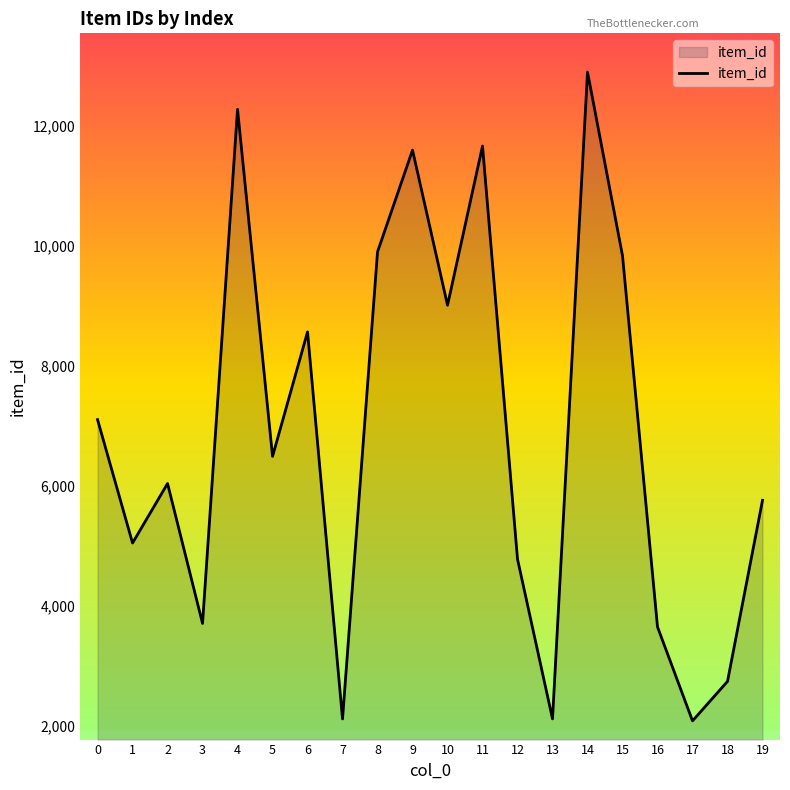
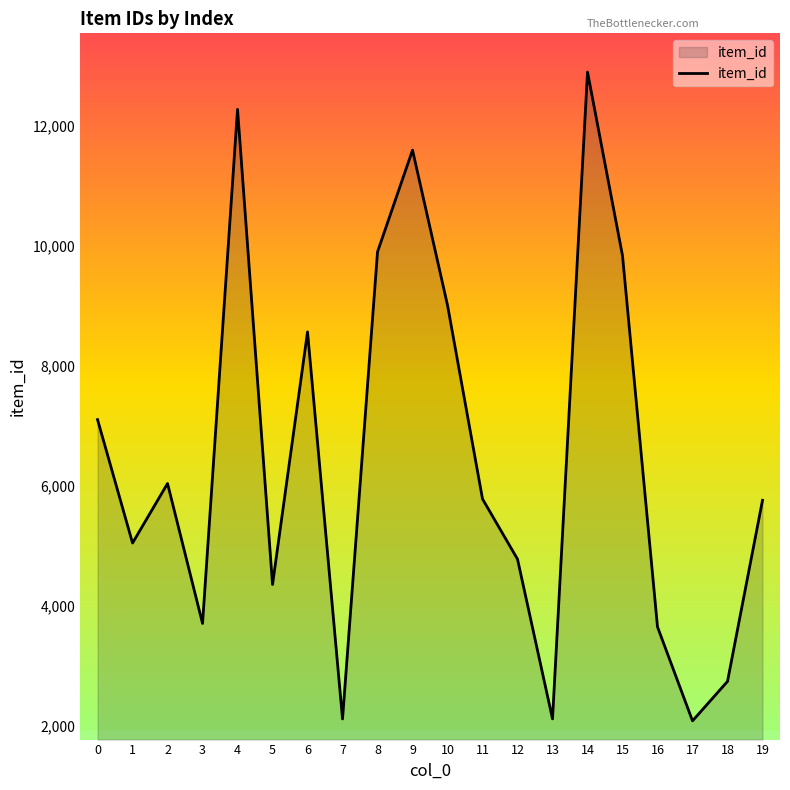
5: 6,500 -> 4,400
11: 11,700 -> 5,800
